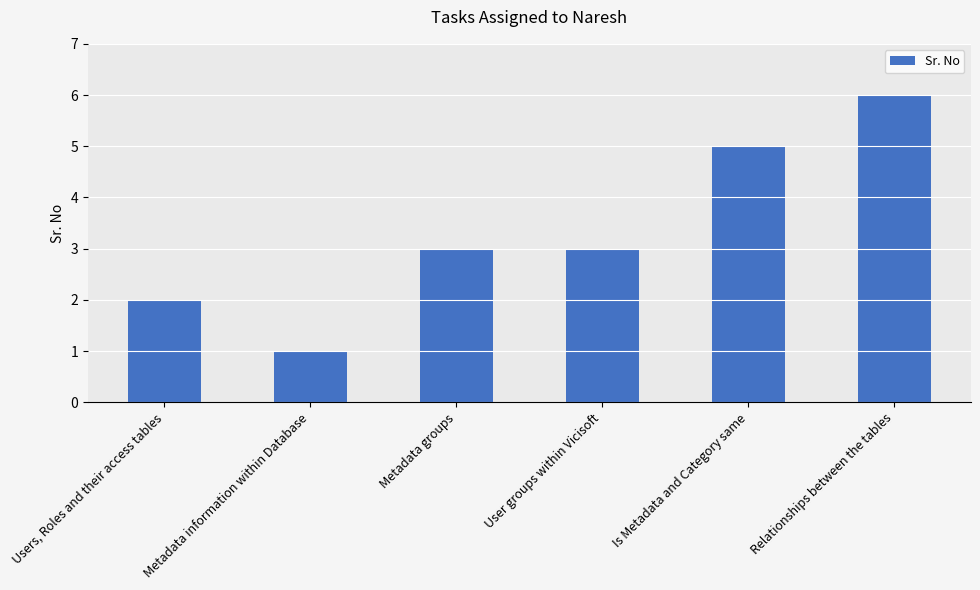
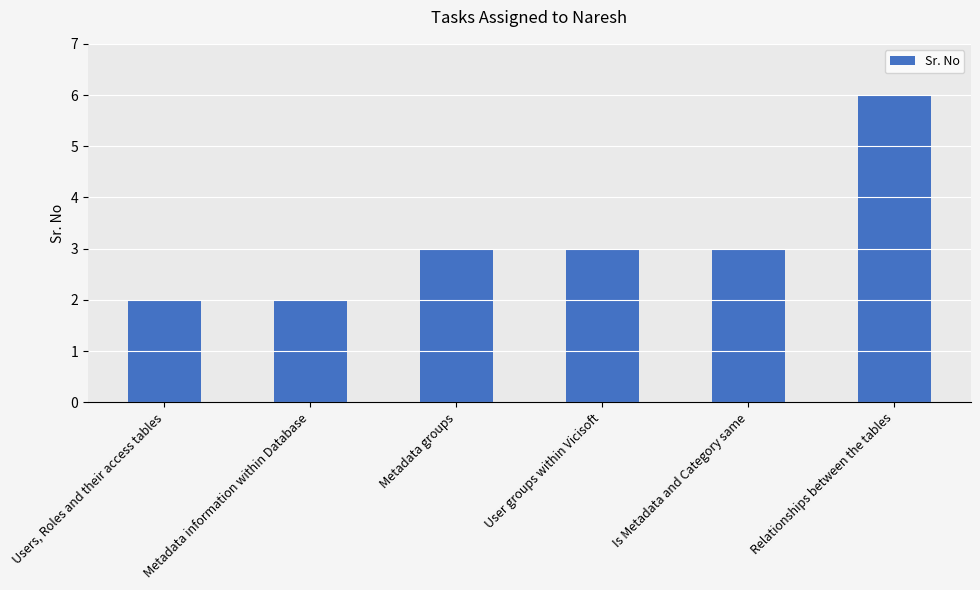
Metadata information within Database: 1 -> 2
Is Metadata and Category same: 5 -> 3
